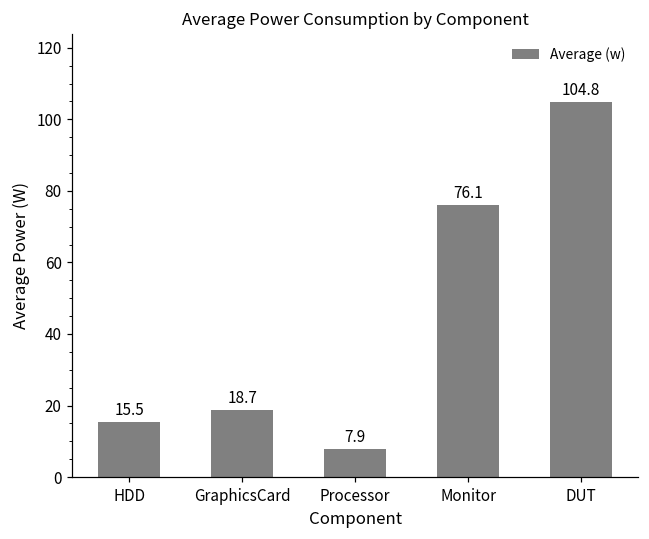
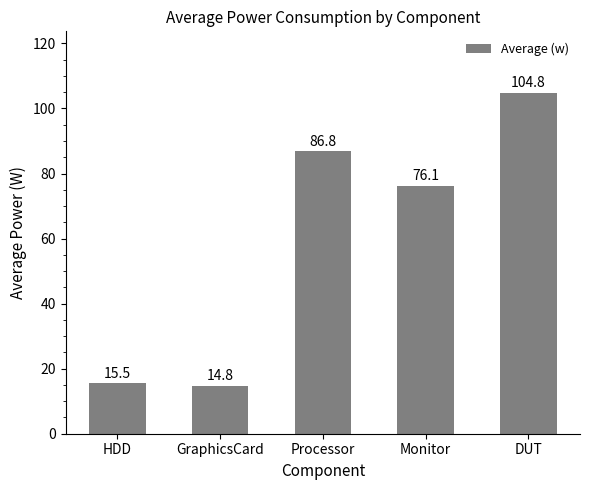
GraphicsCard: 18.7 -> 14.8
Processor: 7.9 -> 86.8
